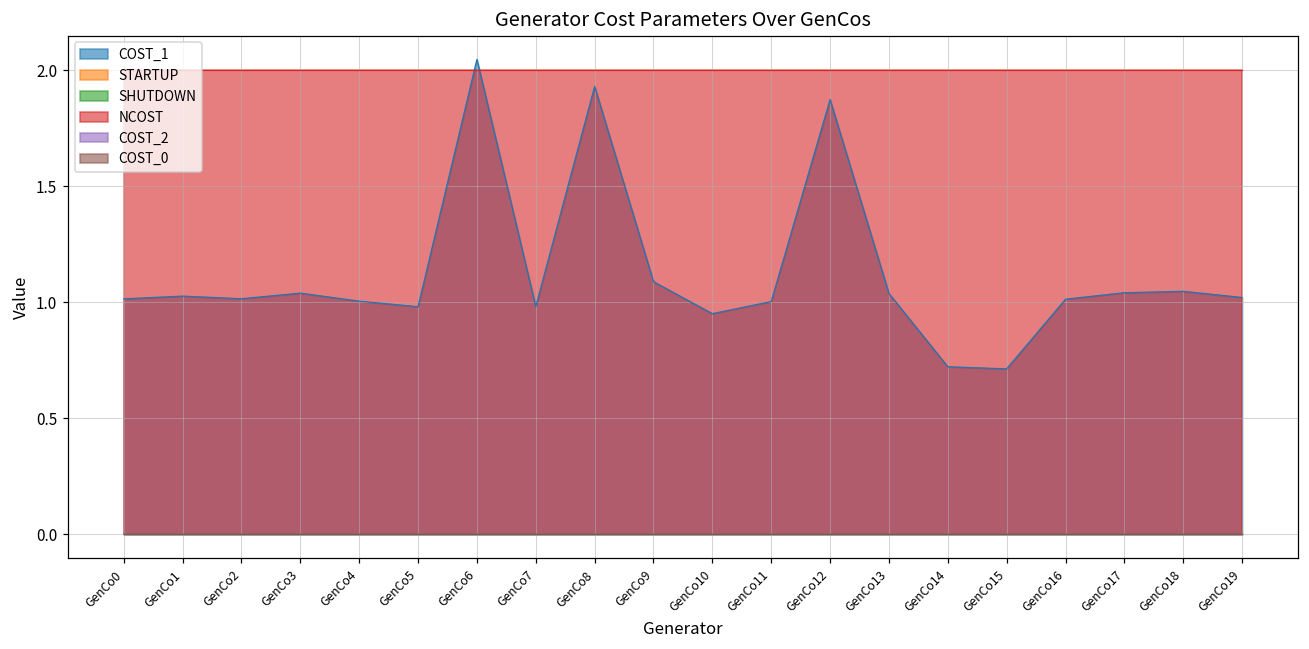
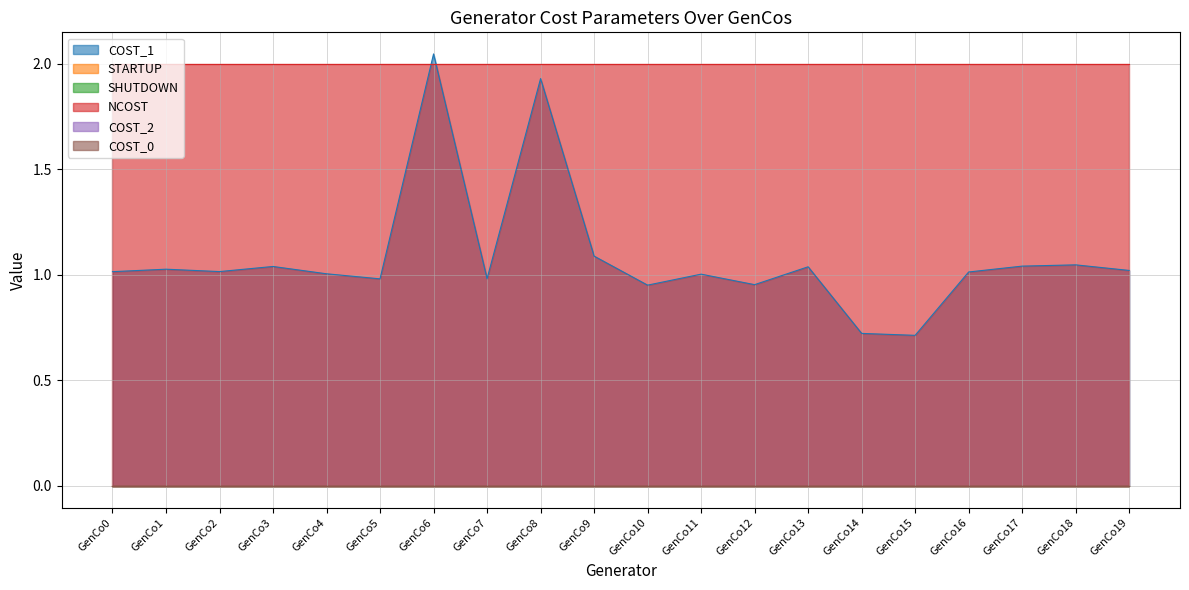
COST_1, GenCo12: 1.87 -> 0.95
